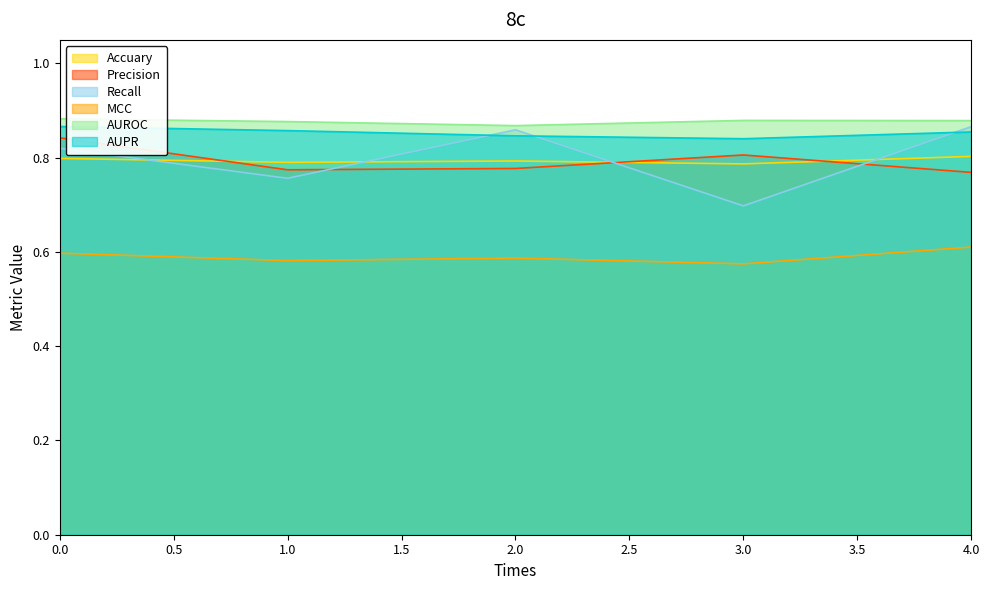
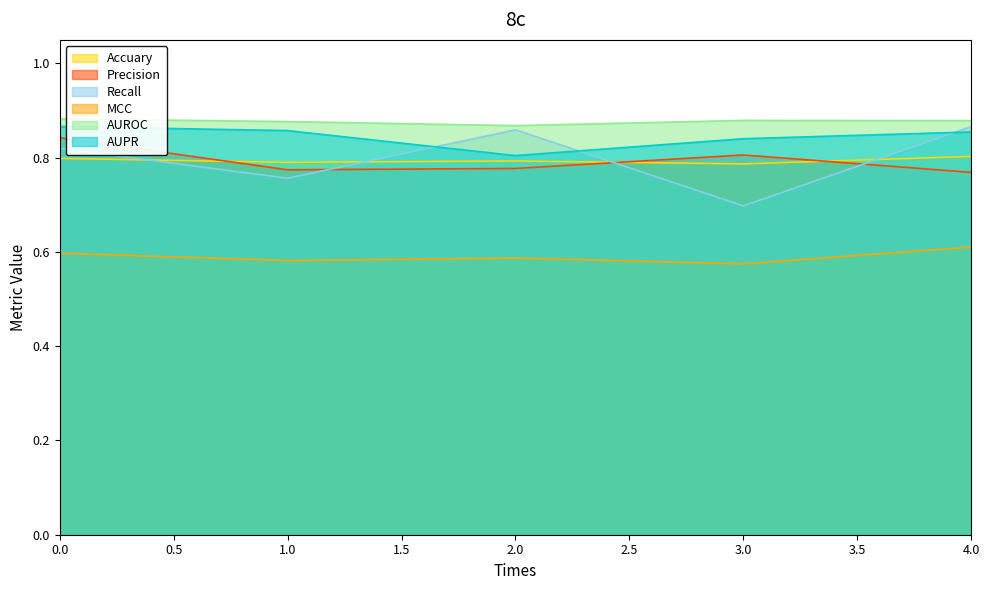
AUPR, 2.0: 0.85 -> 0.80
